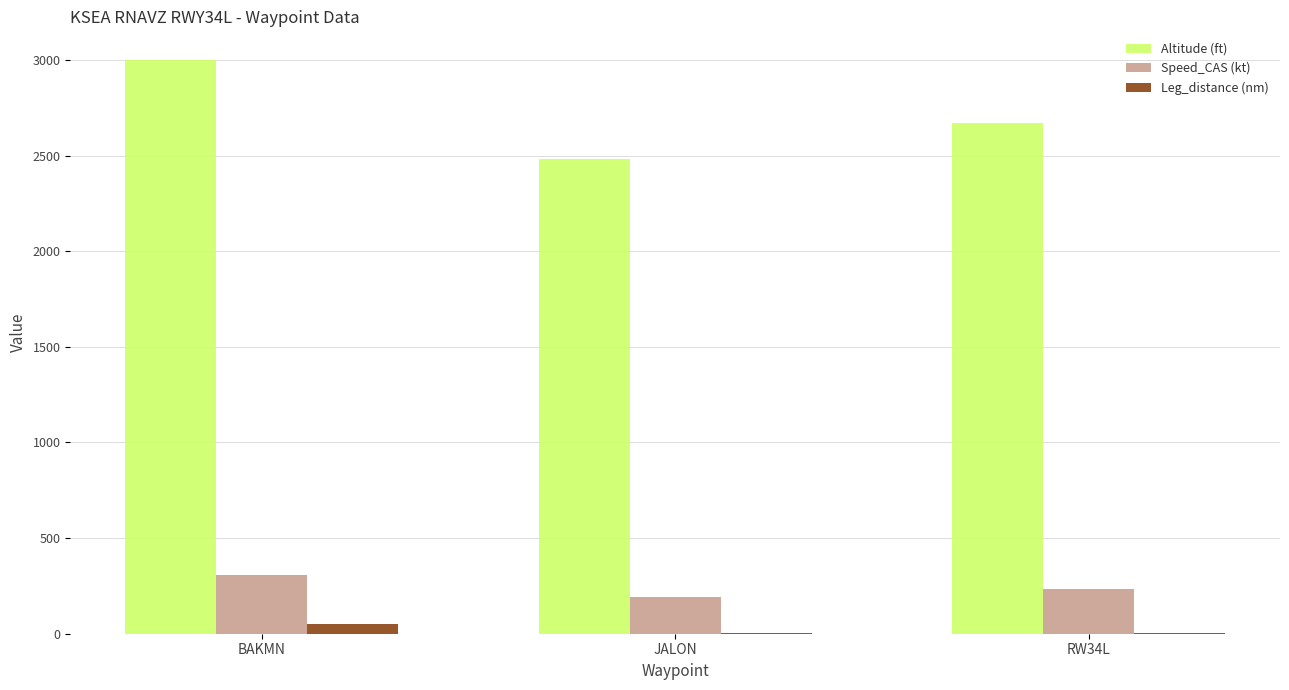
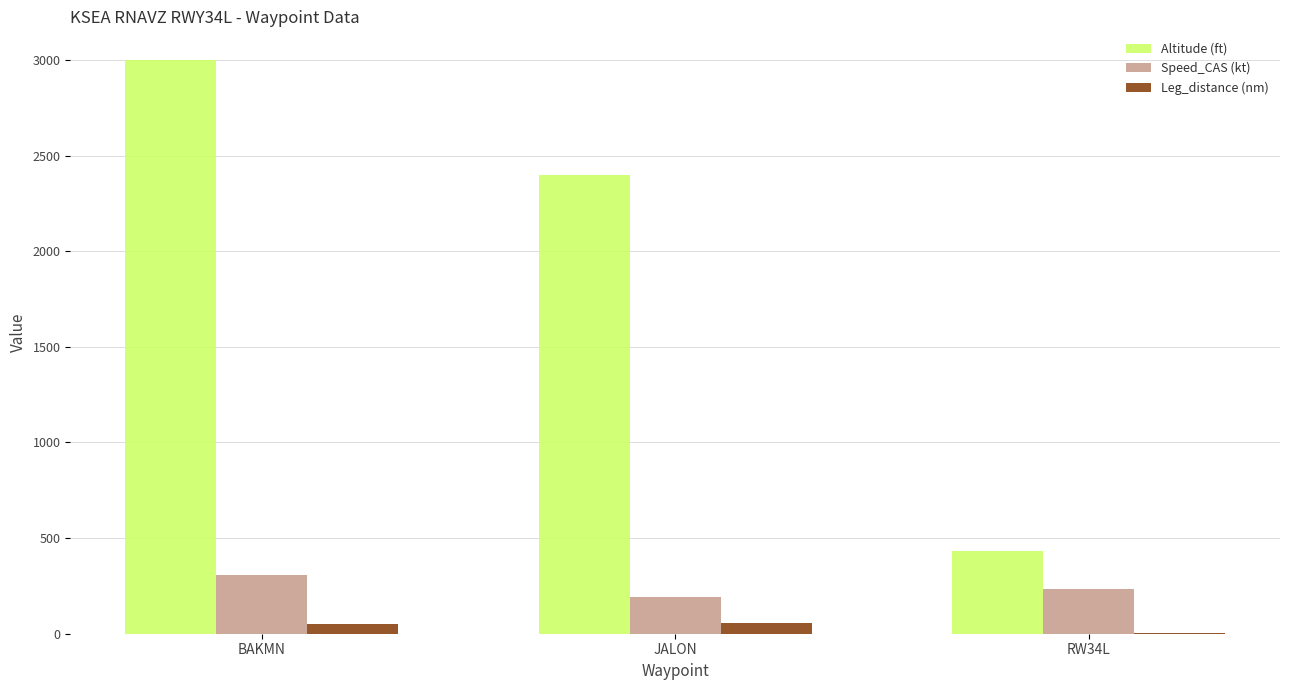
Altitude (ft), JALON: 2480 -> 2400
Leg_distance (nm), JALON: 0 -> 60
Altitude (ft), RW34L: 2670 -> 430
